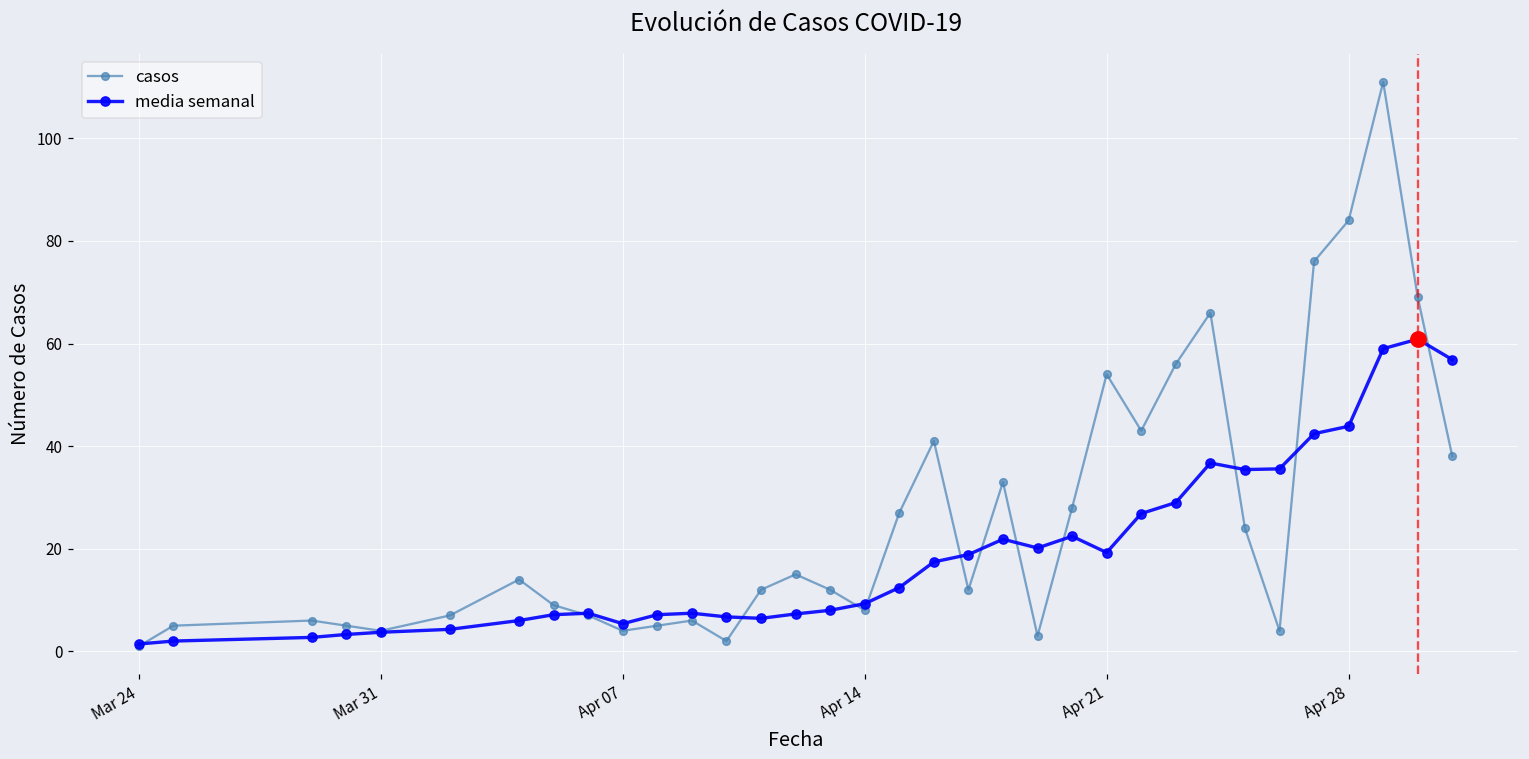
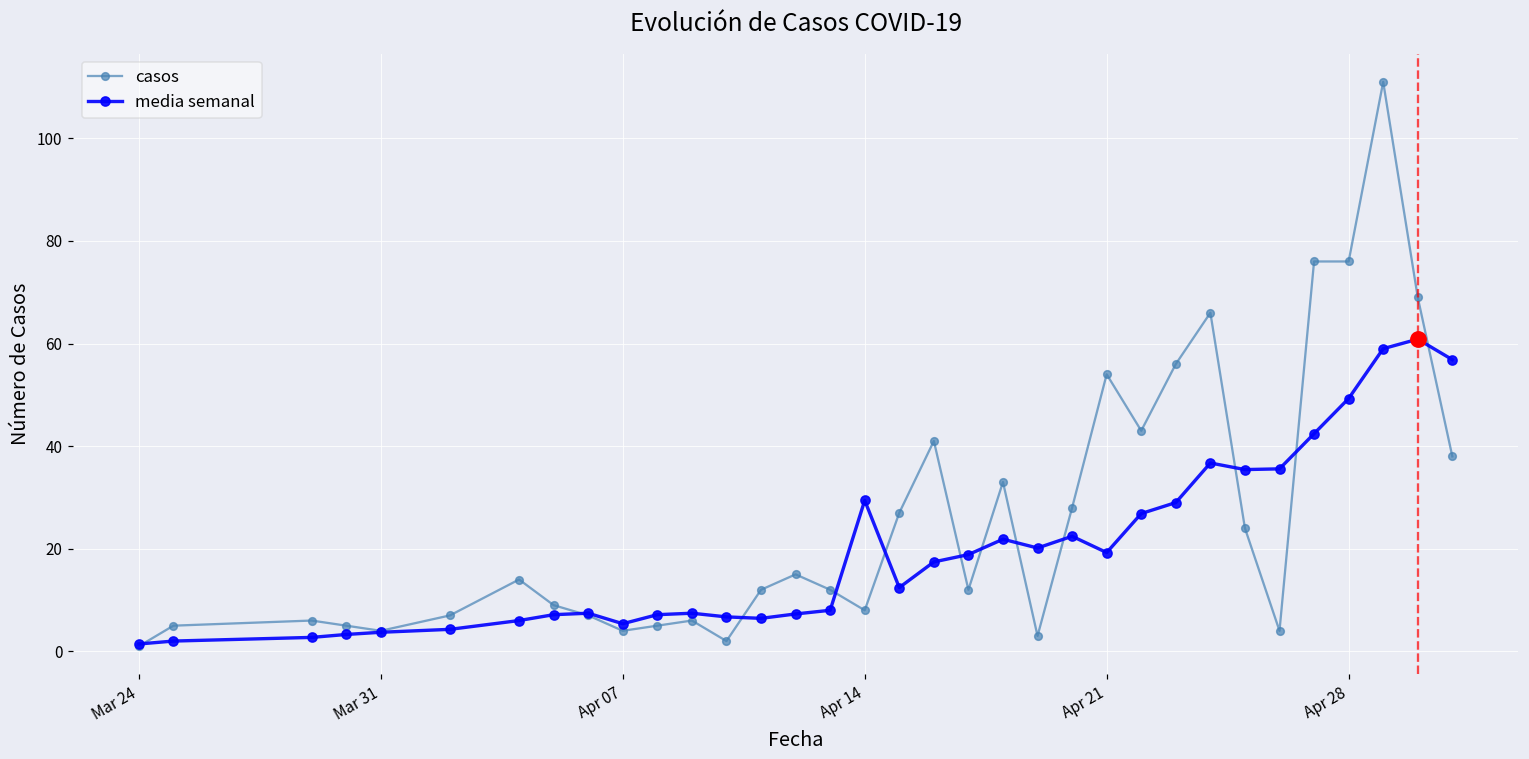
media semanal, Apr 14: 9 -> 29
casos, Apr 28: 84 -> 76
media semanal, Apr 28: 44 -> 49
